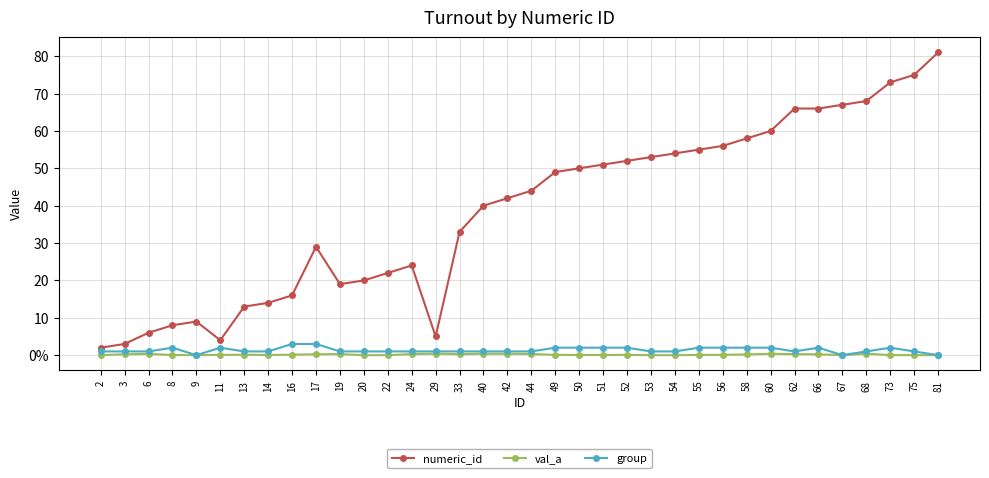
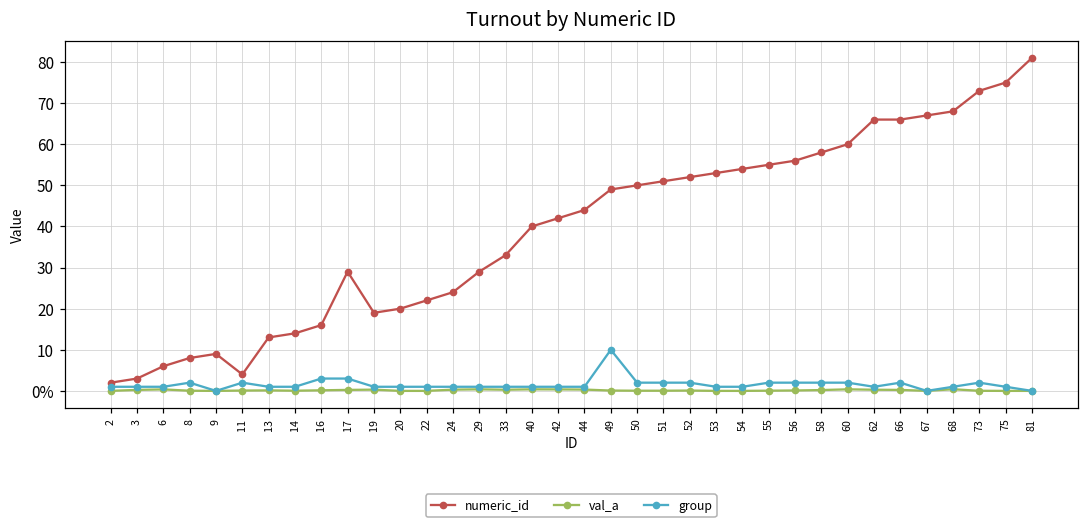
numeric_id, 29: 5 -> 29
group, 49: 2 -> 10
